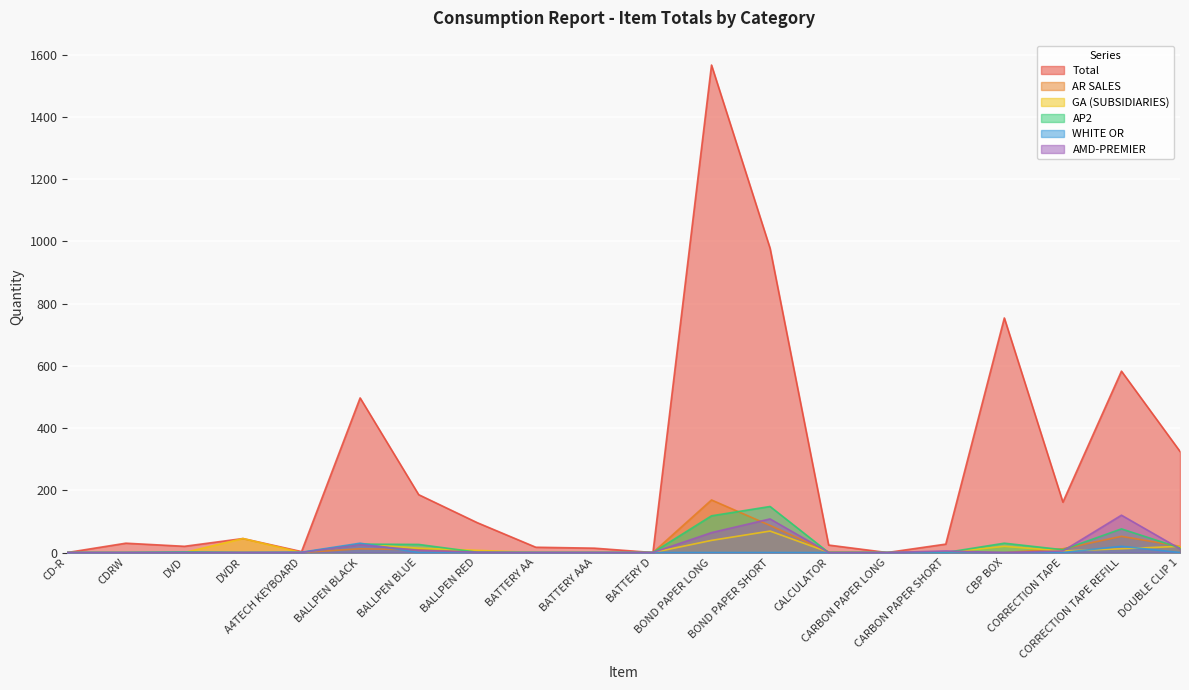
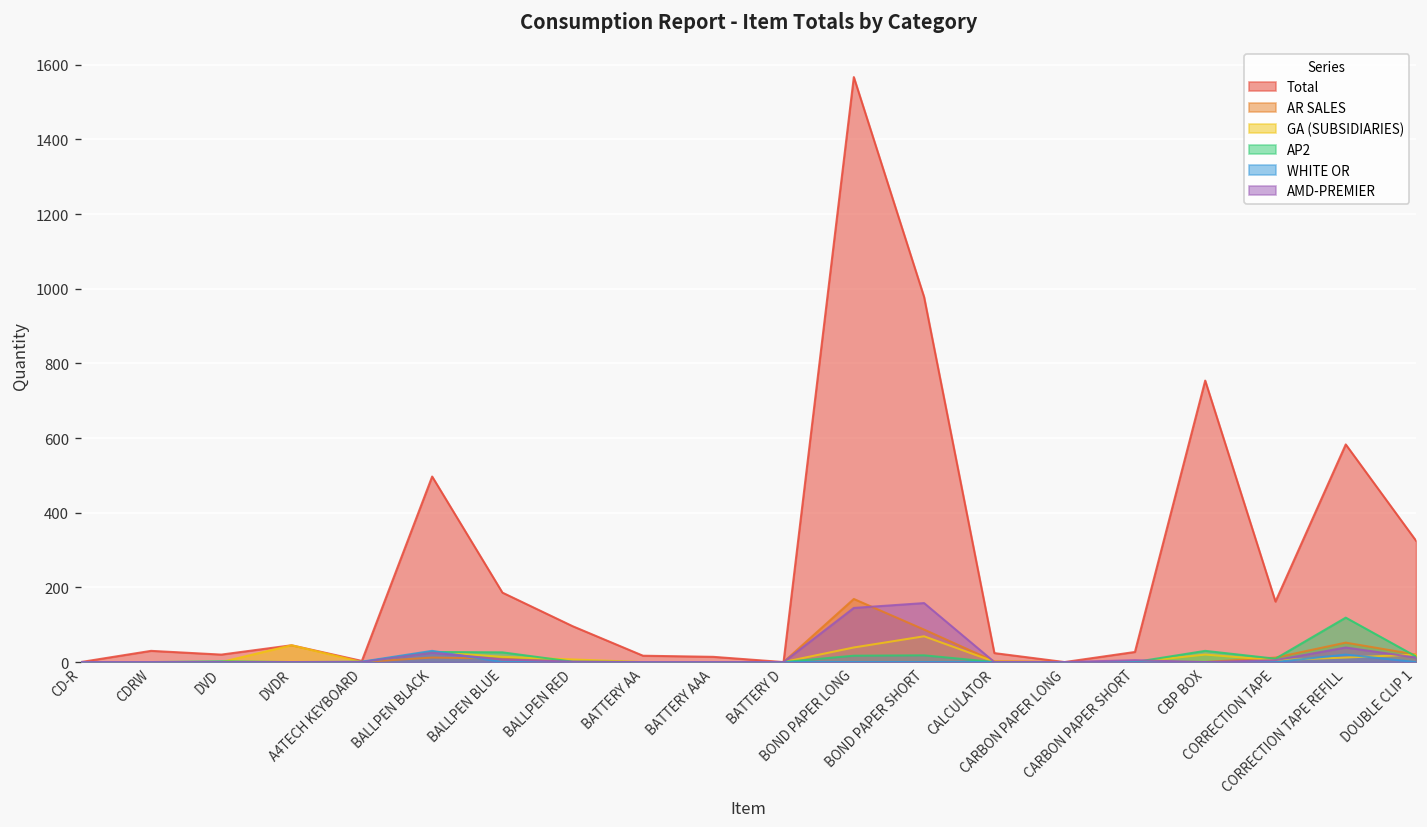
AP2, BOND PAPER LONG: 120 -> 20
AMD-PREMIER, BOND PAPER LONG: 60 -> 150
AP2, BOND PAPER SHORT: 150 -> 20
AMD-PREMIER, BOND PAPER SHORT: 110 -> 160
AP2, CORRECTION TAPE REFILL: 80 -> 120
AMD-PREMIER, CORRECTION TAPE REFILL: 120 -> 40
